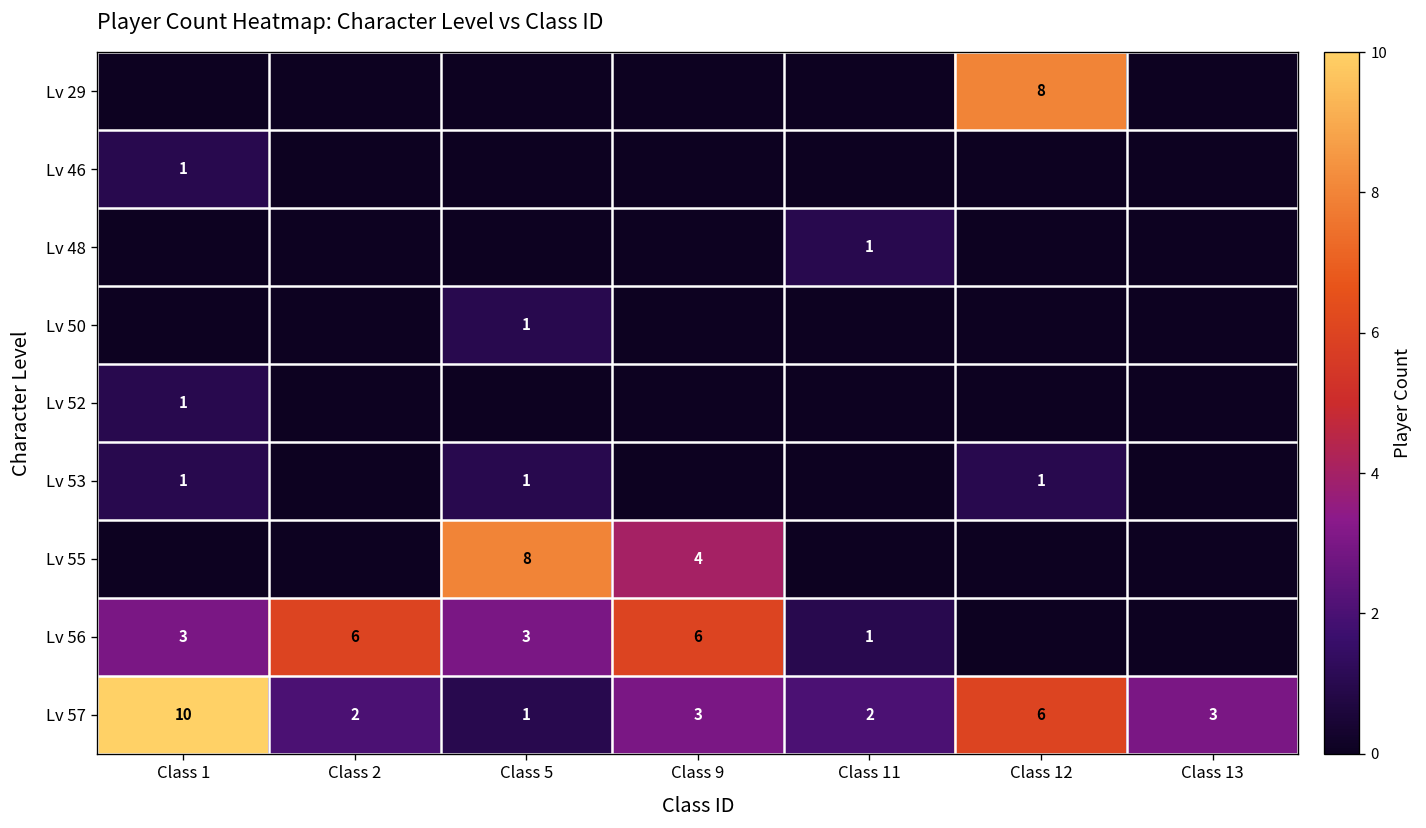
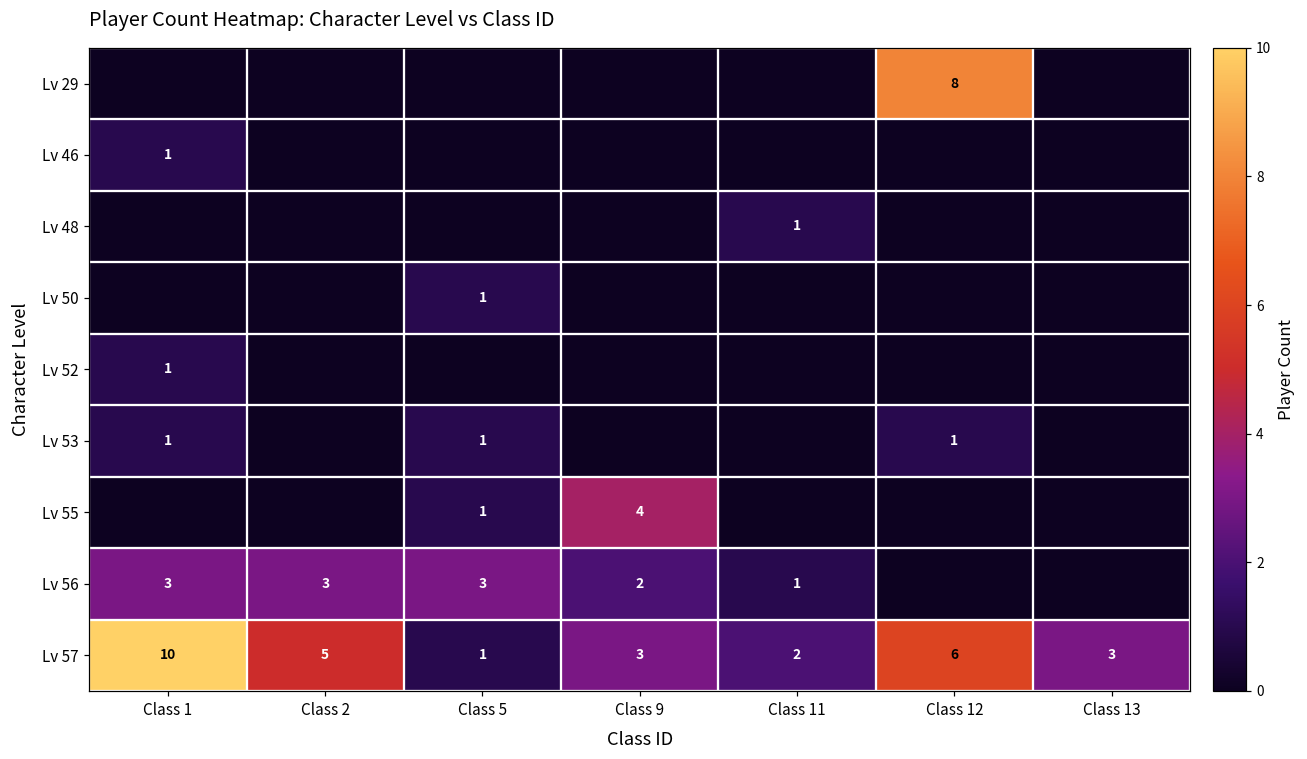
Lv 55, Class 5: 8 -> 1
Lv 56, Class 2: 6 -> 3
Lv 56, Class 9: 6 -> 2
Lv 57, Class 2: 2 -> 5
